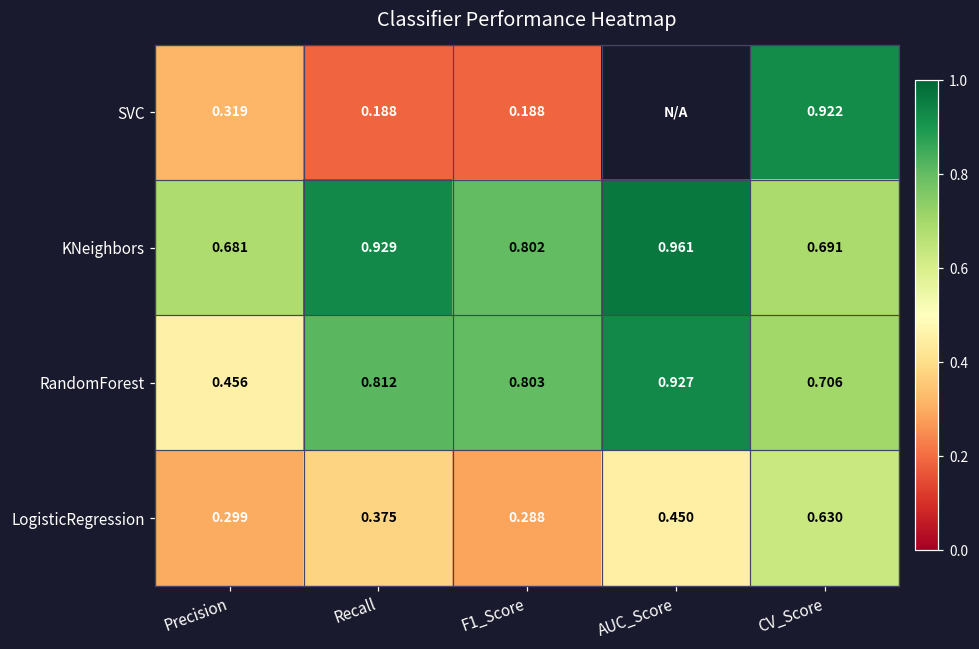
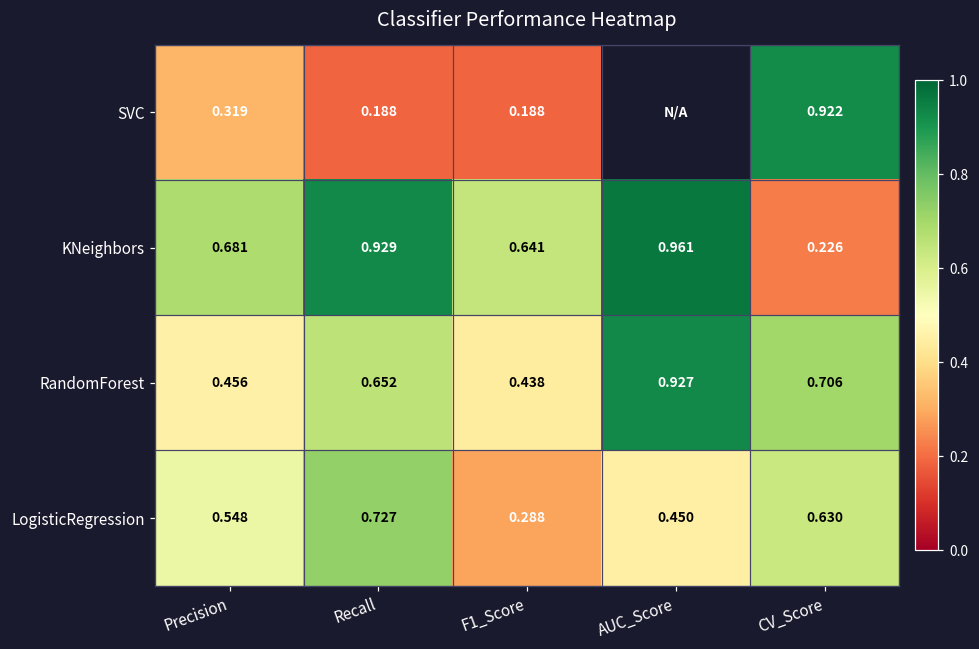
KNeighbors, F1_Score: 0.802 -> 0.641
KNeighbors, CV_Score: 0.691 -> 0.226
RandomForest, Recall: 0.812 -> 0.652
RandomForest, F1_Score: 0.803 -> 0.438
LogisticRegression, Precision: 0.299 -> 0.548
LogisticRegression, Recall: 0.375 -> 0.727
